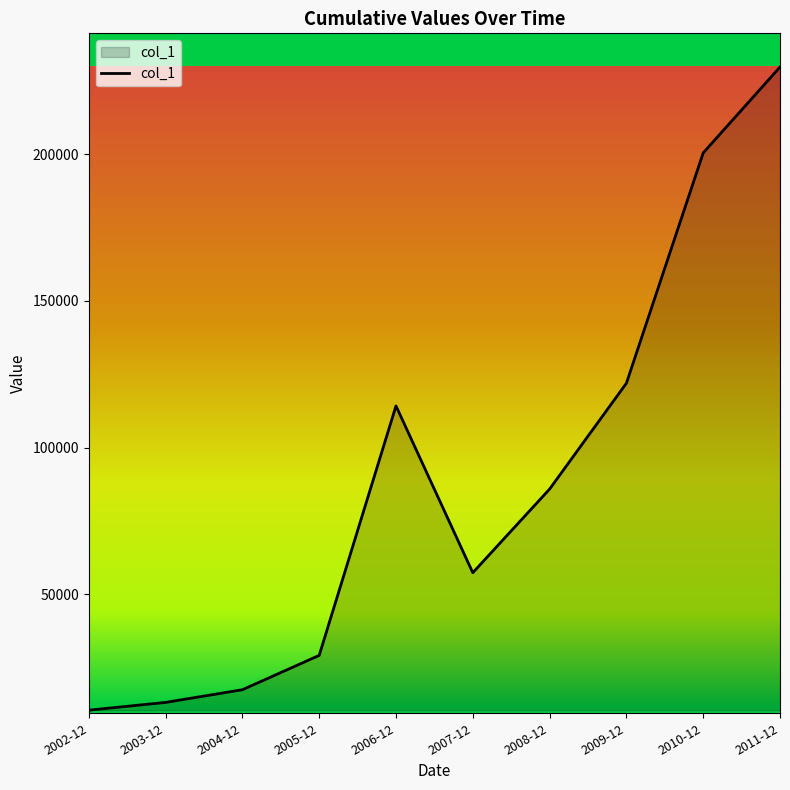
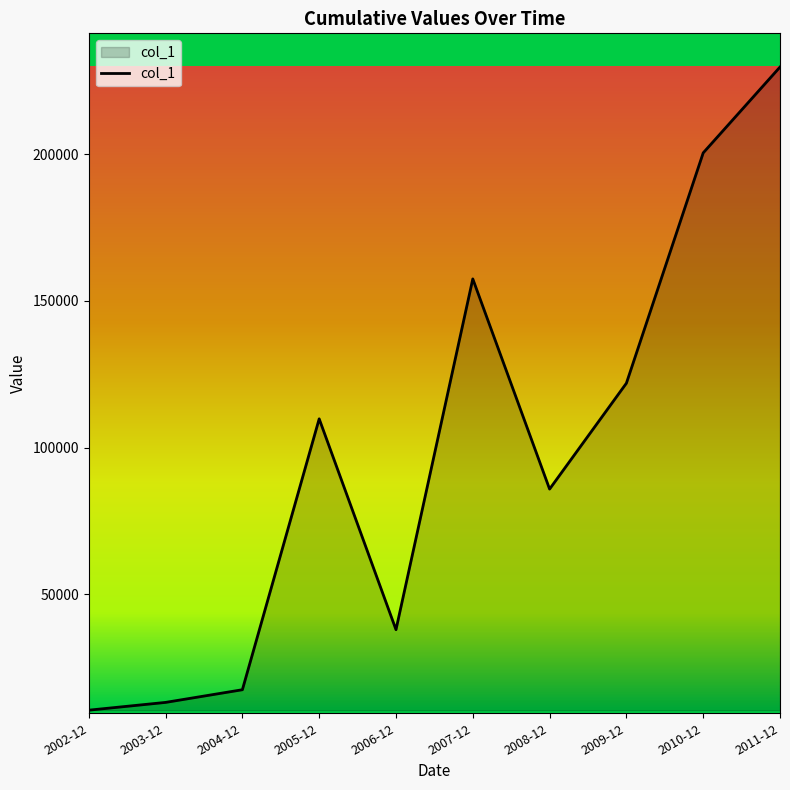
2005-12: 29000 -> 110000
2006-12: 114000 -> 38000
2007-12: 57000 -> 157000
